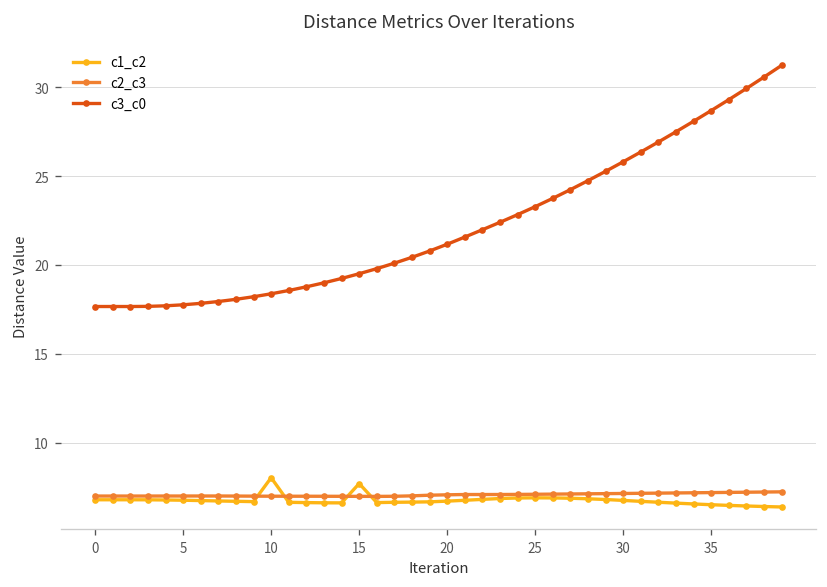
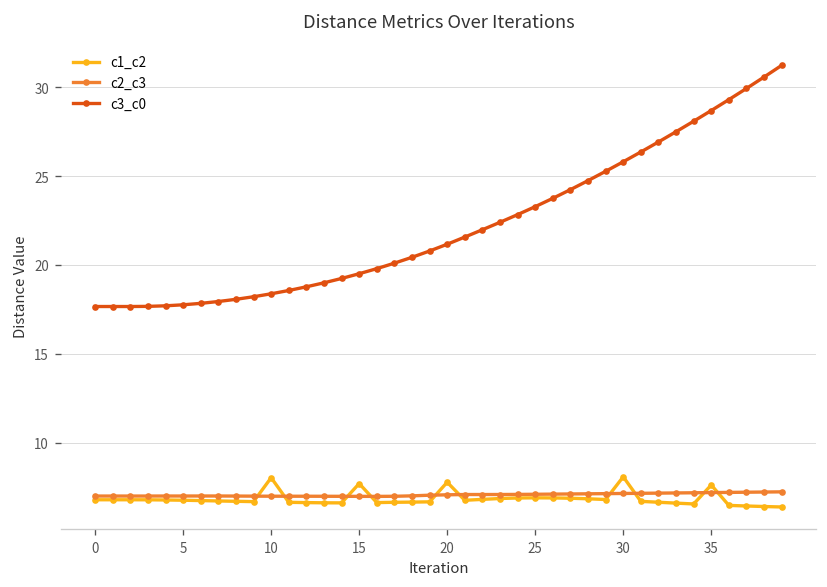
c1_c2, 20: 6.7 -> 7.8
c1_c2, 30: 6.8 -> 8.1
c1_c2, 35: 6.5 -> 7.6
